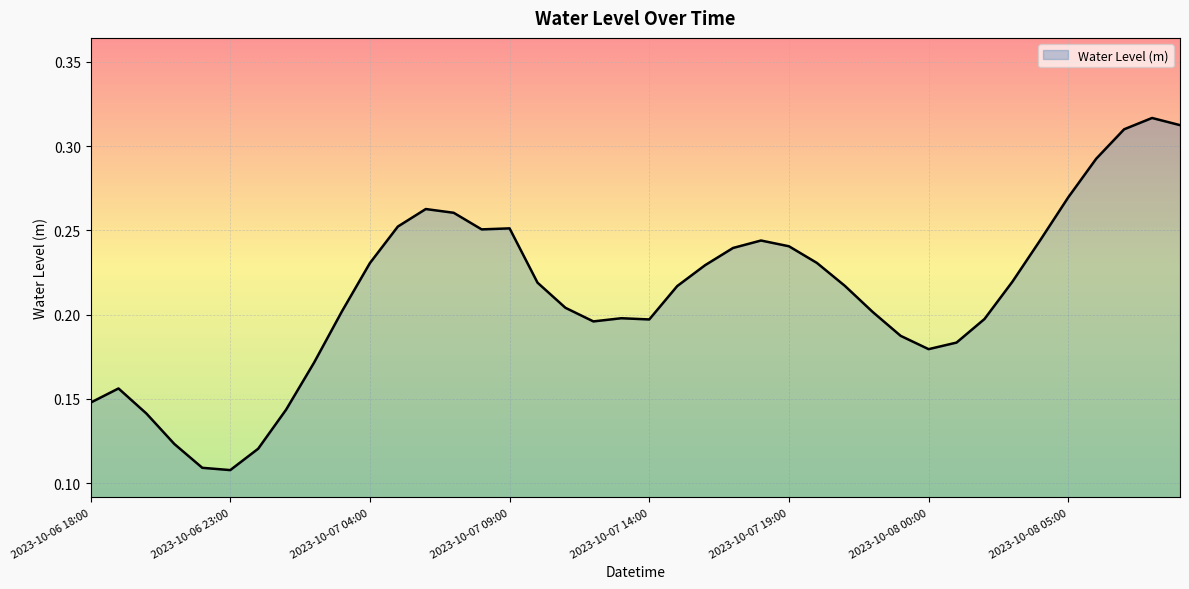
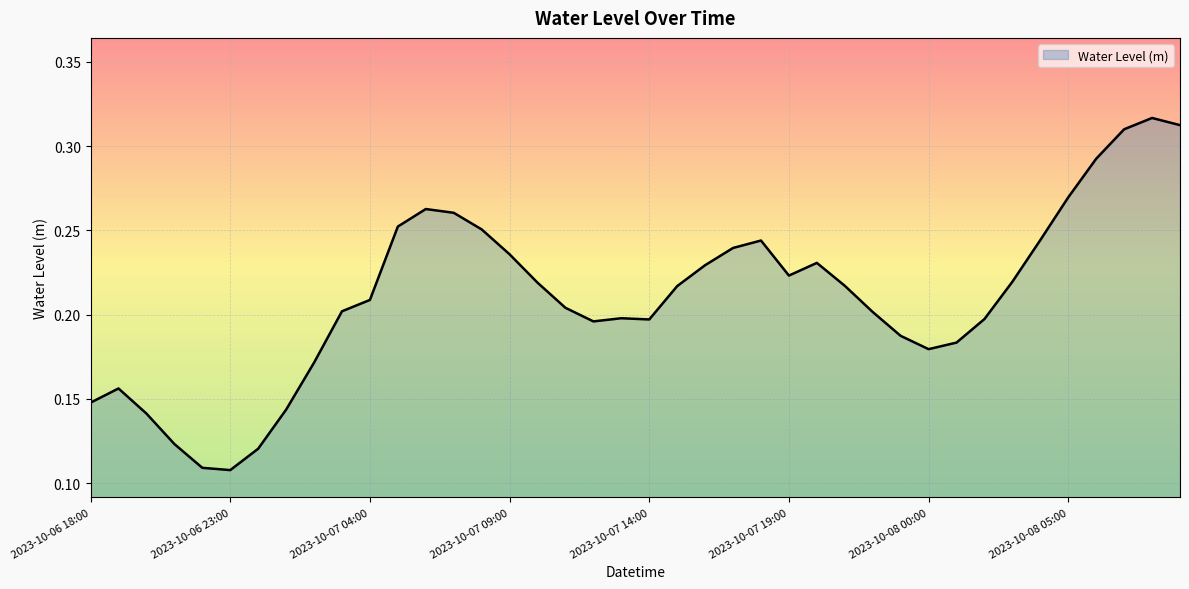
2023-10-07 04:00: 0.231 -> 0.209
2023-10-07 09:00: 0.251 -> 0.236
2023-10-07 19:00: 0.241 -> 0.223
